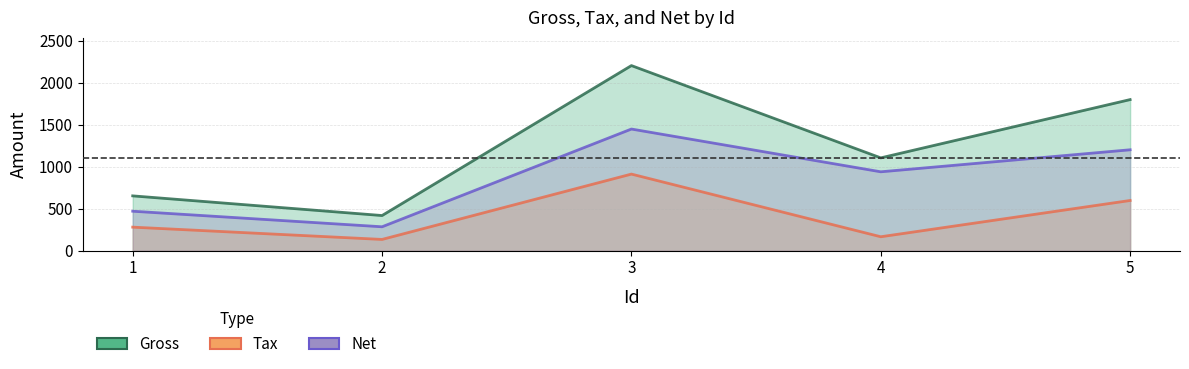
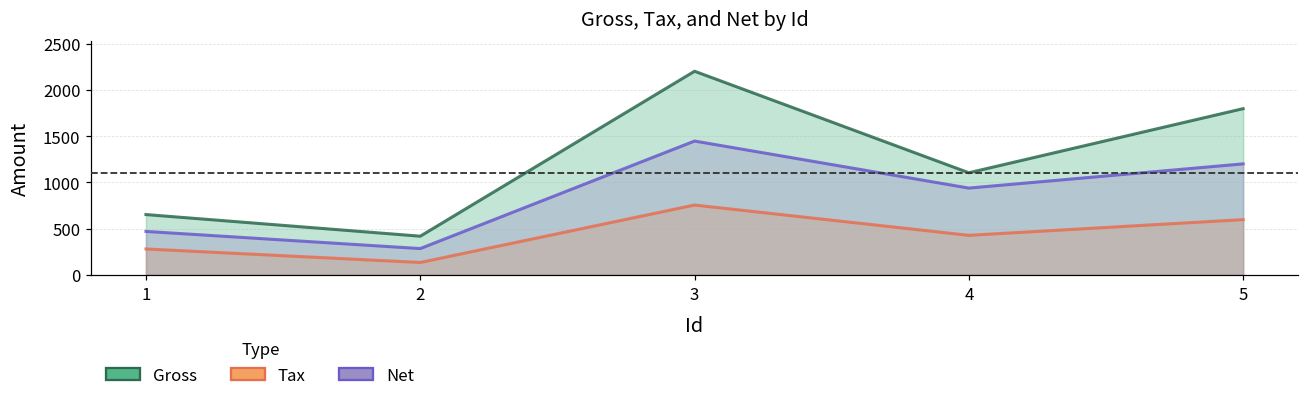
Tax, 3: 900 -> 800
Tax, 4: 200 -> 400
